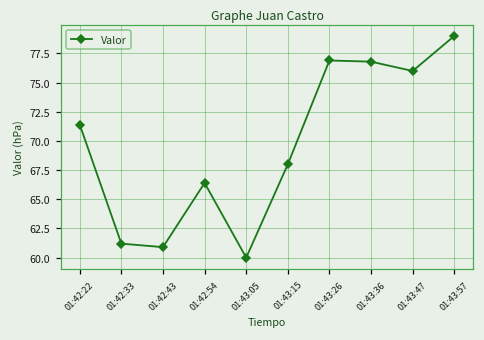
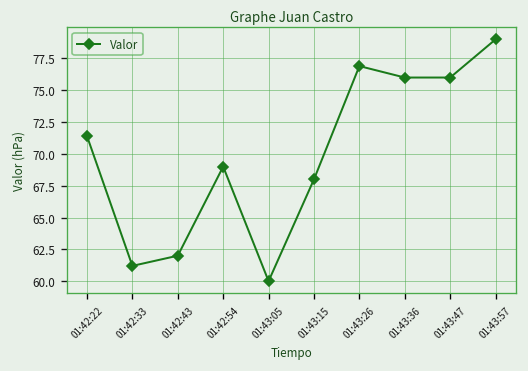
01:42:43: 60.9 -> 62.0
01:42:54: 66.4 -> 69.0
01:43:36: 76.8 -> 76.0
